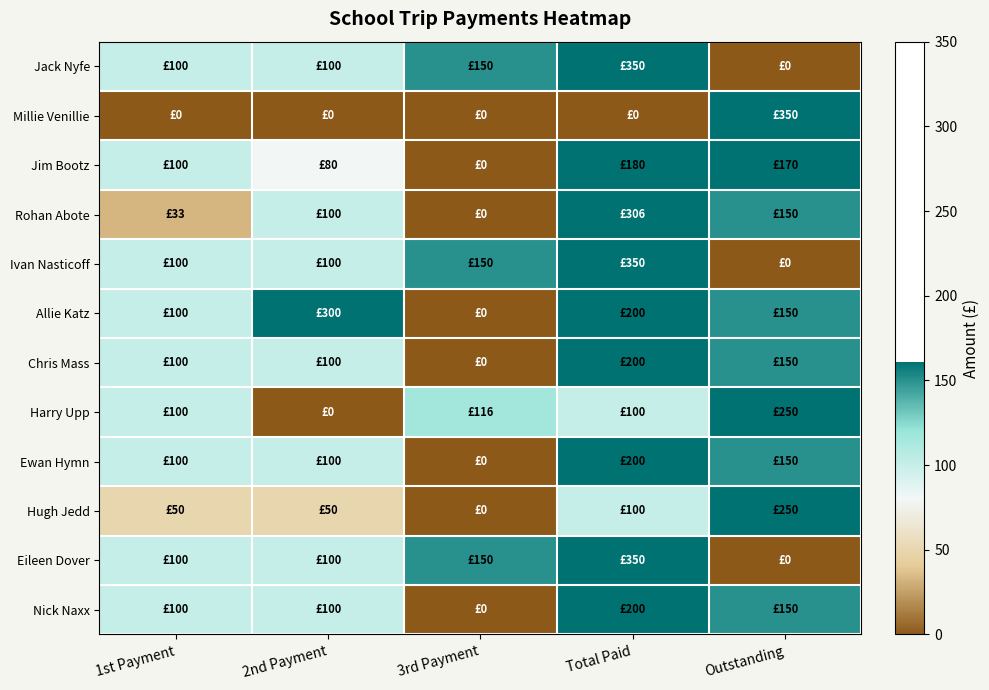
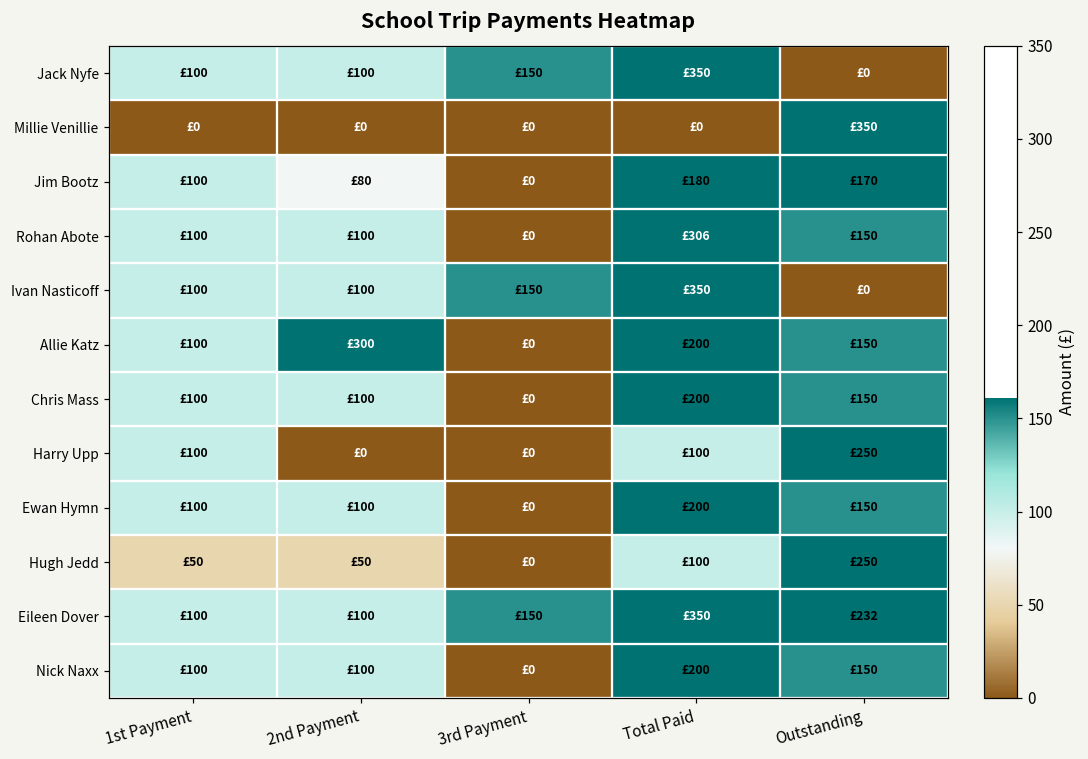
Rohan Abote, 1st Payment: £33 -> £100
Harry Upp, 3rd Payment: £116 -> £0
Eileen Dover, Outstanding: £0 -> £232
